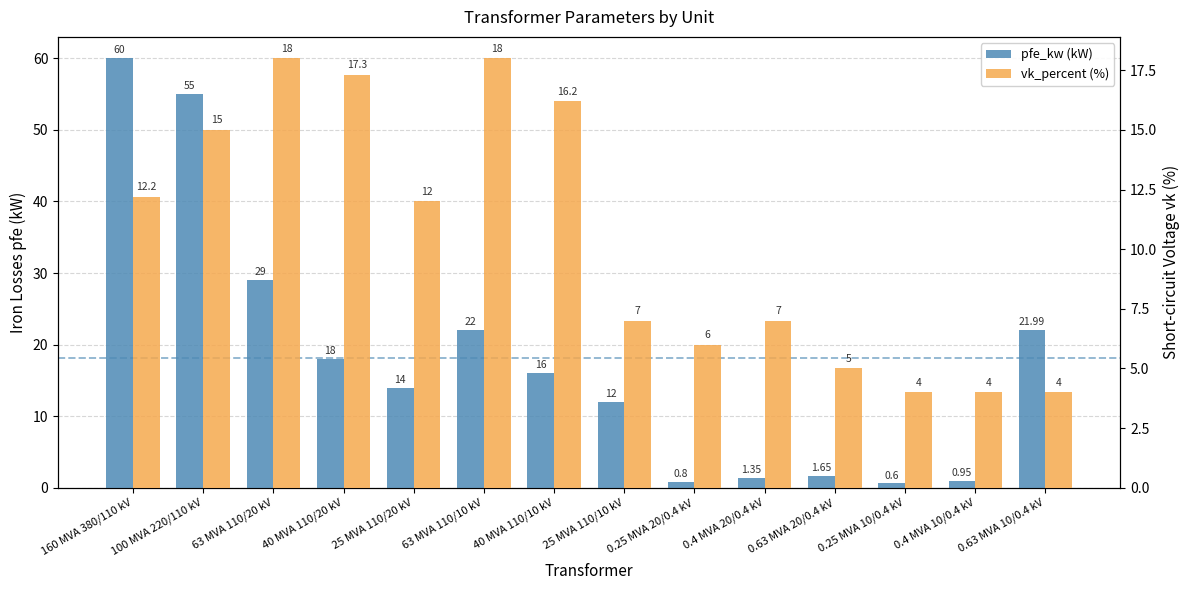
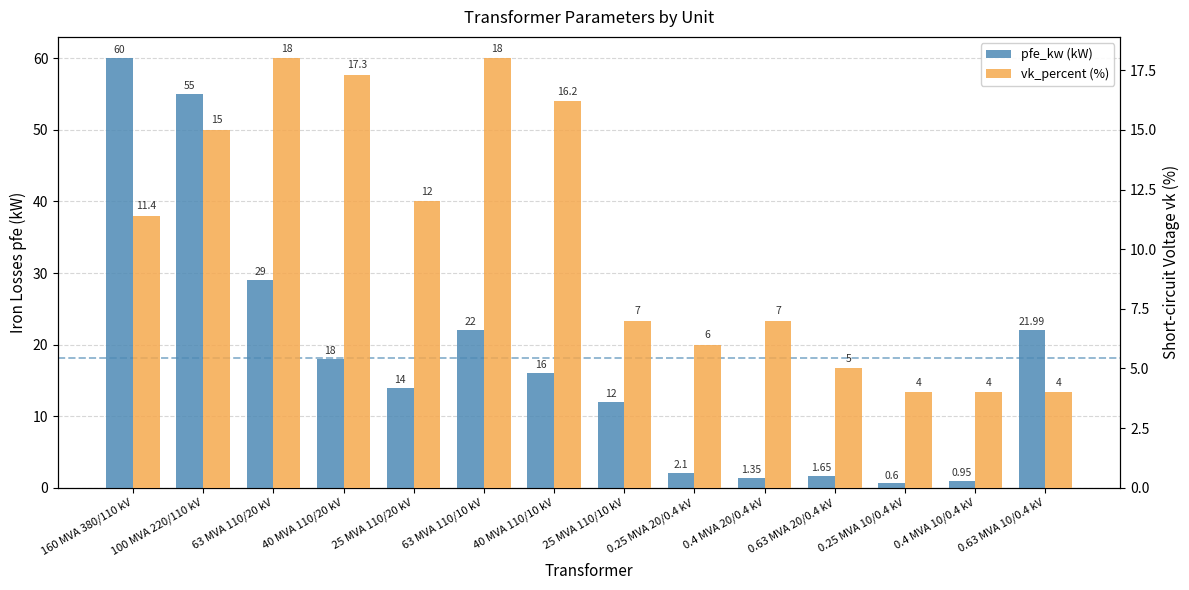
pfe_kw (kW), 0.25 MVA 20/0.4 kV: 0.8 -> 2.1
vk_percent (%), 160 MVA 380/110 kV: 12.2 -> 11.4
